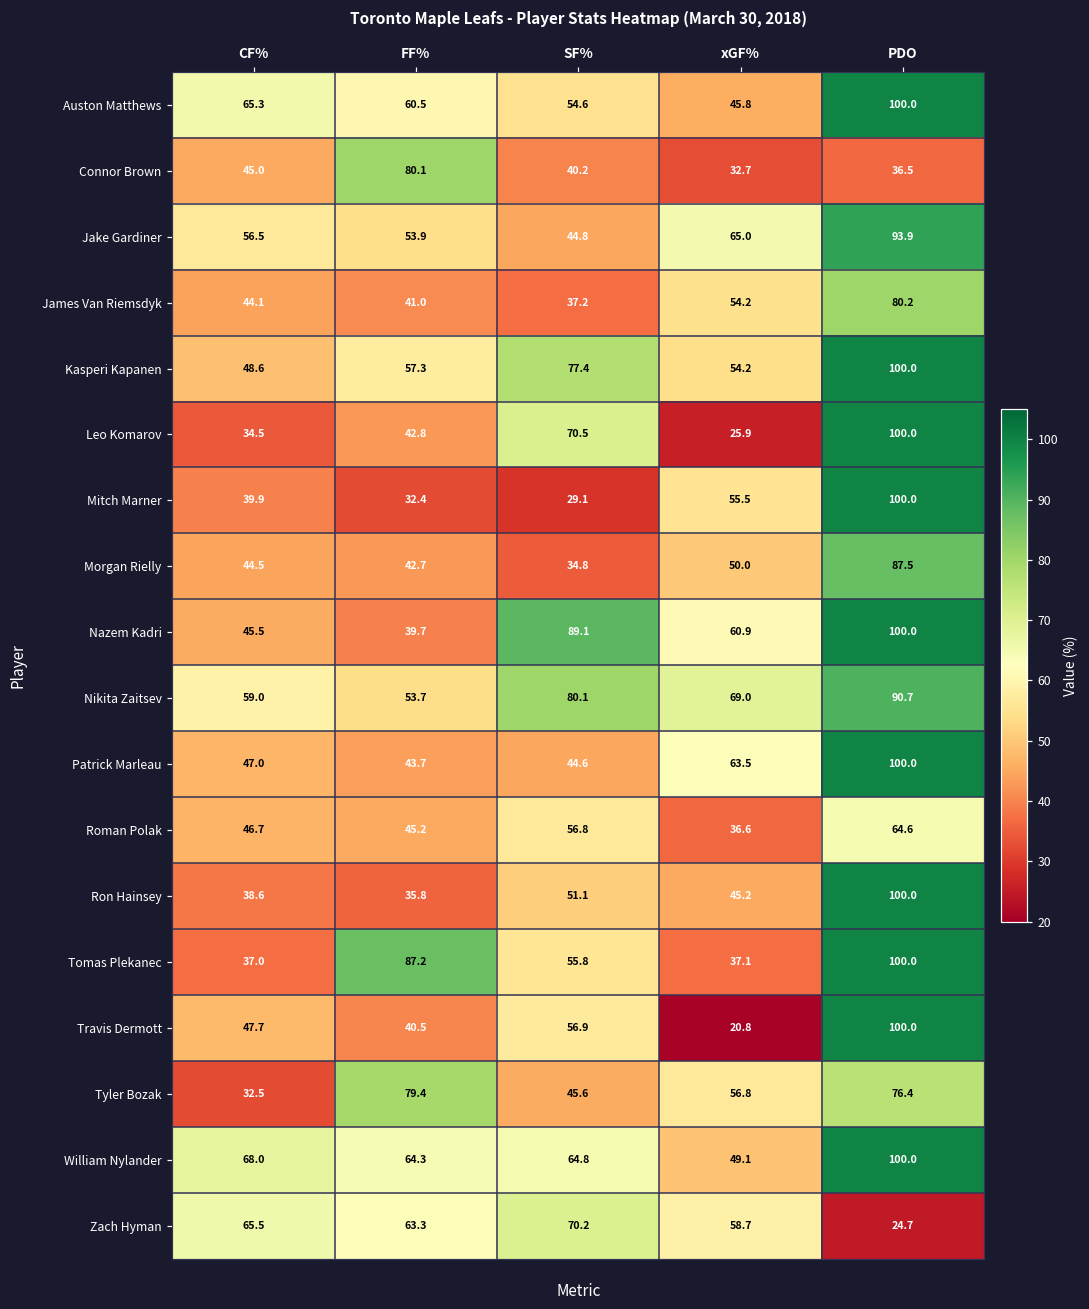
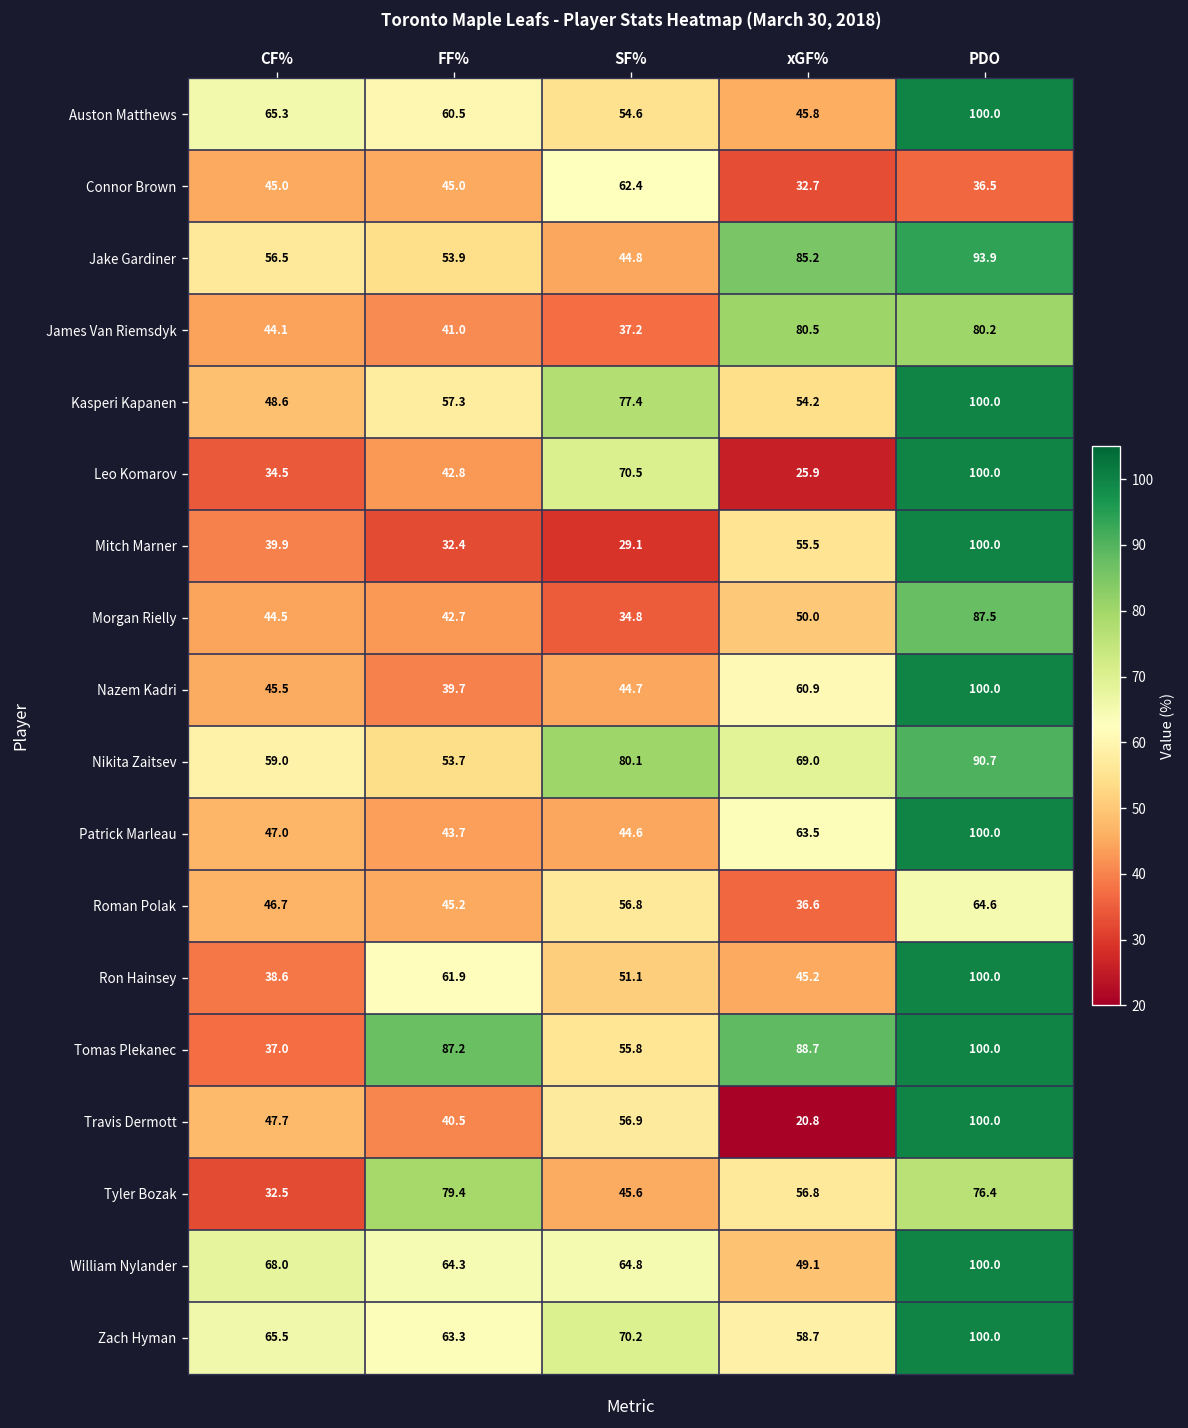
Connor Brown, FF%: 80.1 -> 45.0
Connor Brown, SF%: 40.2 -> 62.4
Jake Gardiner, xGF%: 65.0 -> 85.2
James Van Riemsdyk, xGF%: 54.2 -> 80.5
Nazem Kadri, SF%: 89.1 -> 44.7
Ron Hainsey, FF%: 35.8 -> 61.9
Tomas Plekanec, xGF%: 37.1 -> 88.7
Zach Hyman, PDO: 24.7 -> 100.0
